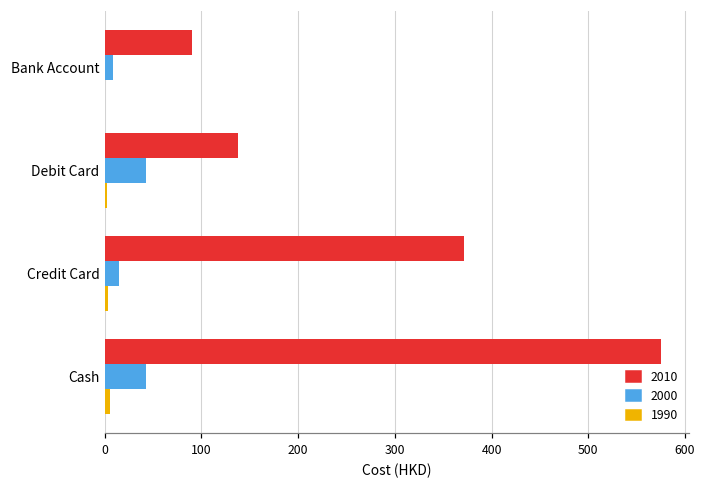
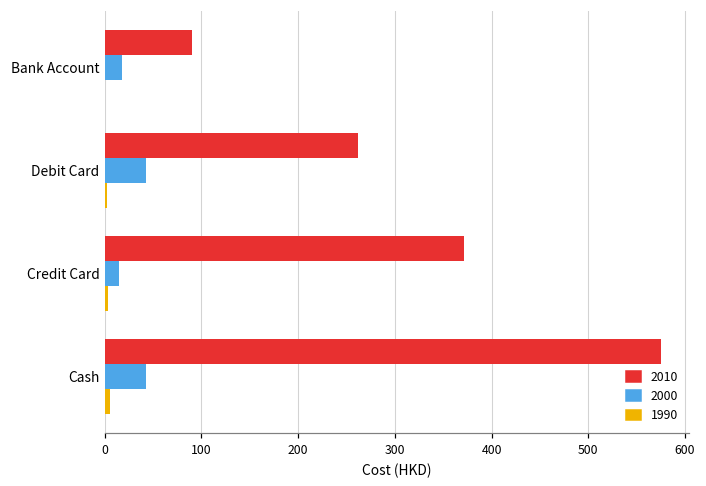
2000, Bank Account: 10 -> 20
2010, Debit Card: 140 -> 260
